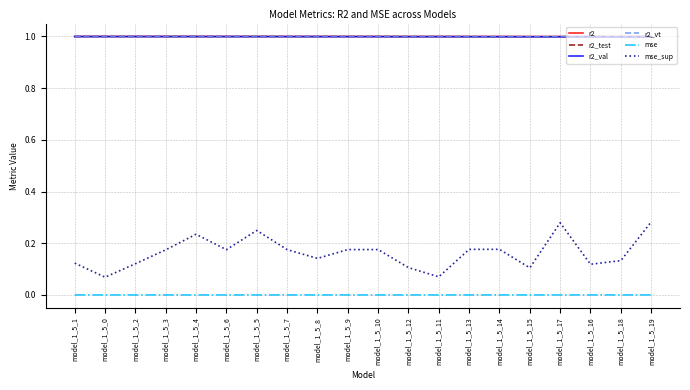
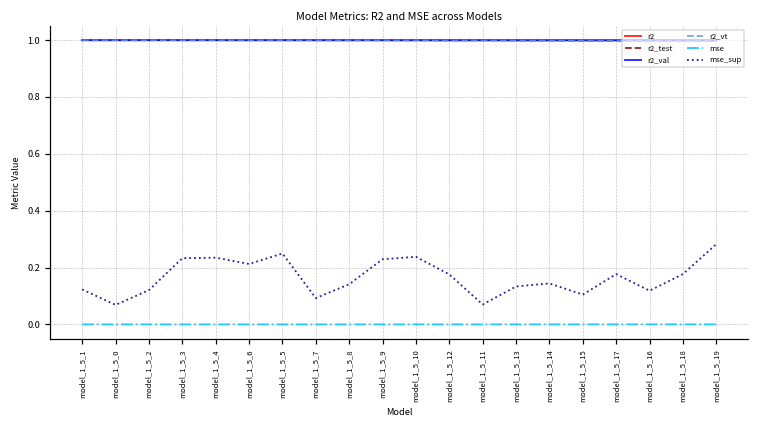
mse_sup, model_1_5_3: 0.17 -> 0.23
mse_sup, model_1_5_6: 0.18 -> 0.21
mse_sup, model_1_5_7: 0.18 -> 0.09
mse_sup, model_1_5_9: 0.18 -> 0.23
mse_sup, model_1_5_10: 0.18 -> 0.24
mse_sup, model_1_5_12: 0.11 -> 0.18
mse_sup, model_1_5_13: 0.18 -> 0.13
mse_sup, model_1_5_14: 0.18 -> 0.14
mse_sup, model_1_5_17: 0.28 -> 0.18
mse_sup, model_1_5_18: 0.13 -> 0.18
